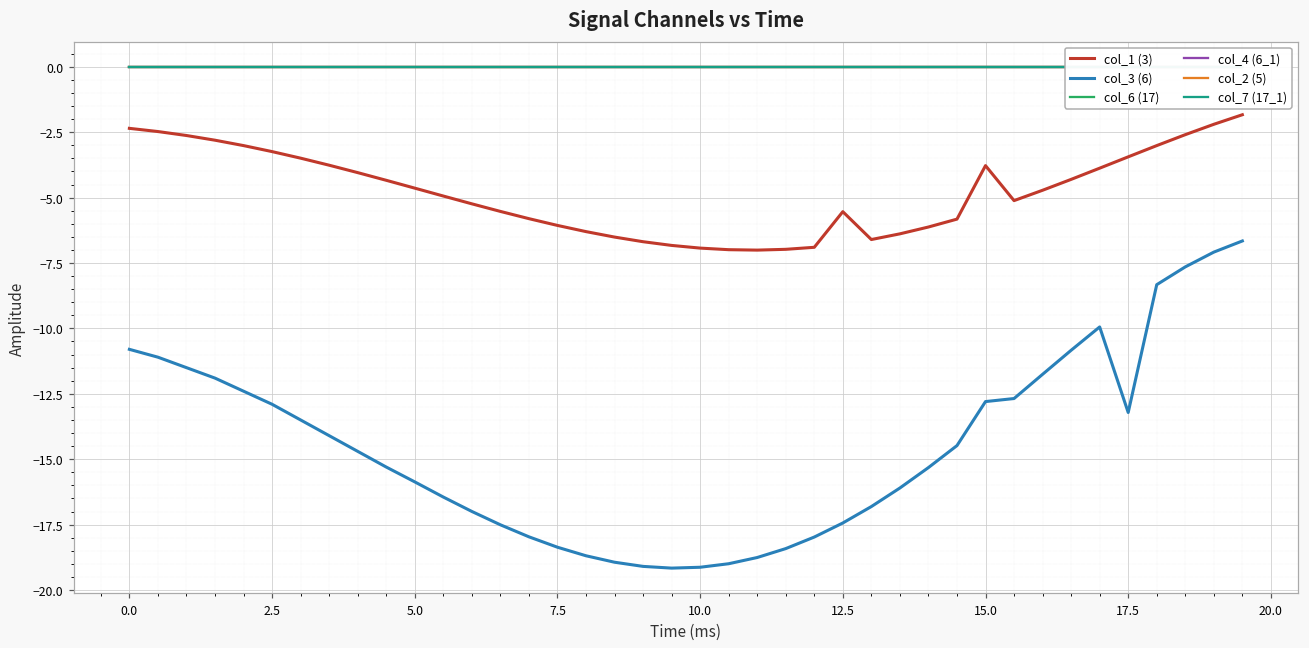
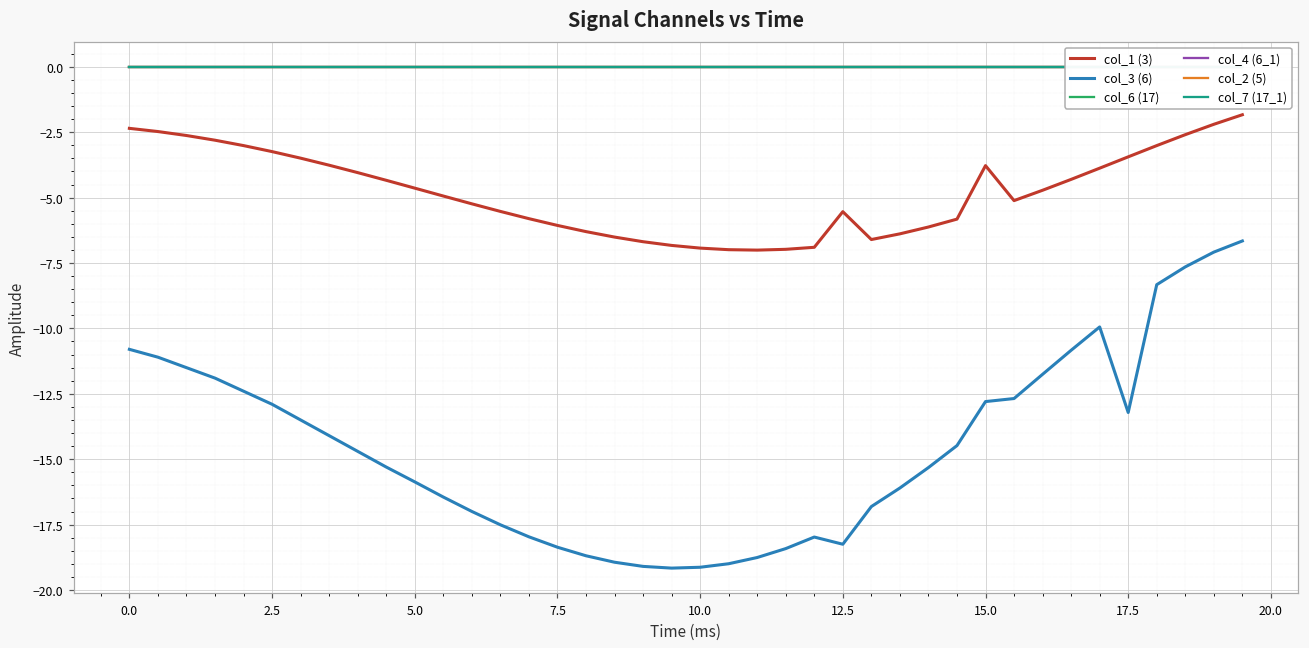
col_3 (6), 12.5: -17.4 -> -18.3
